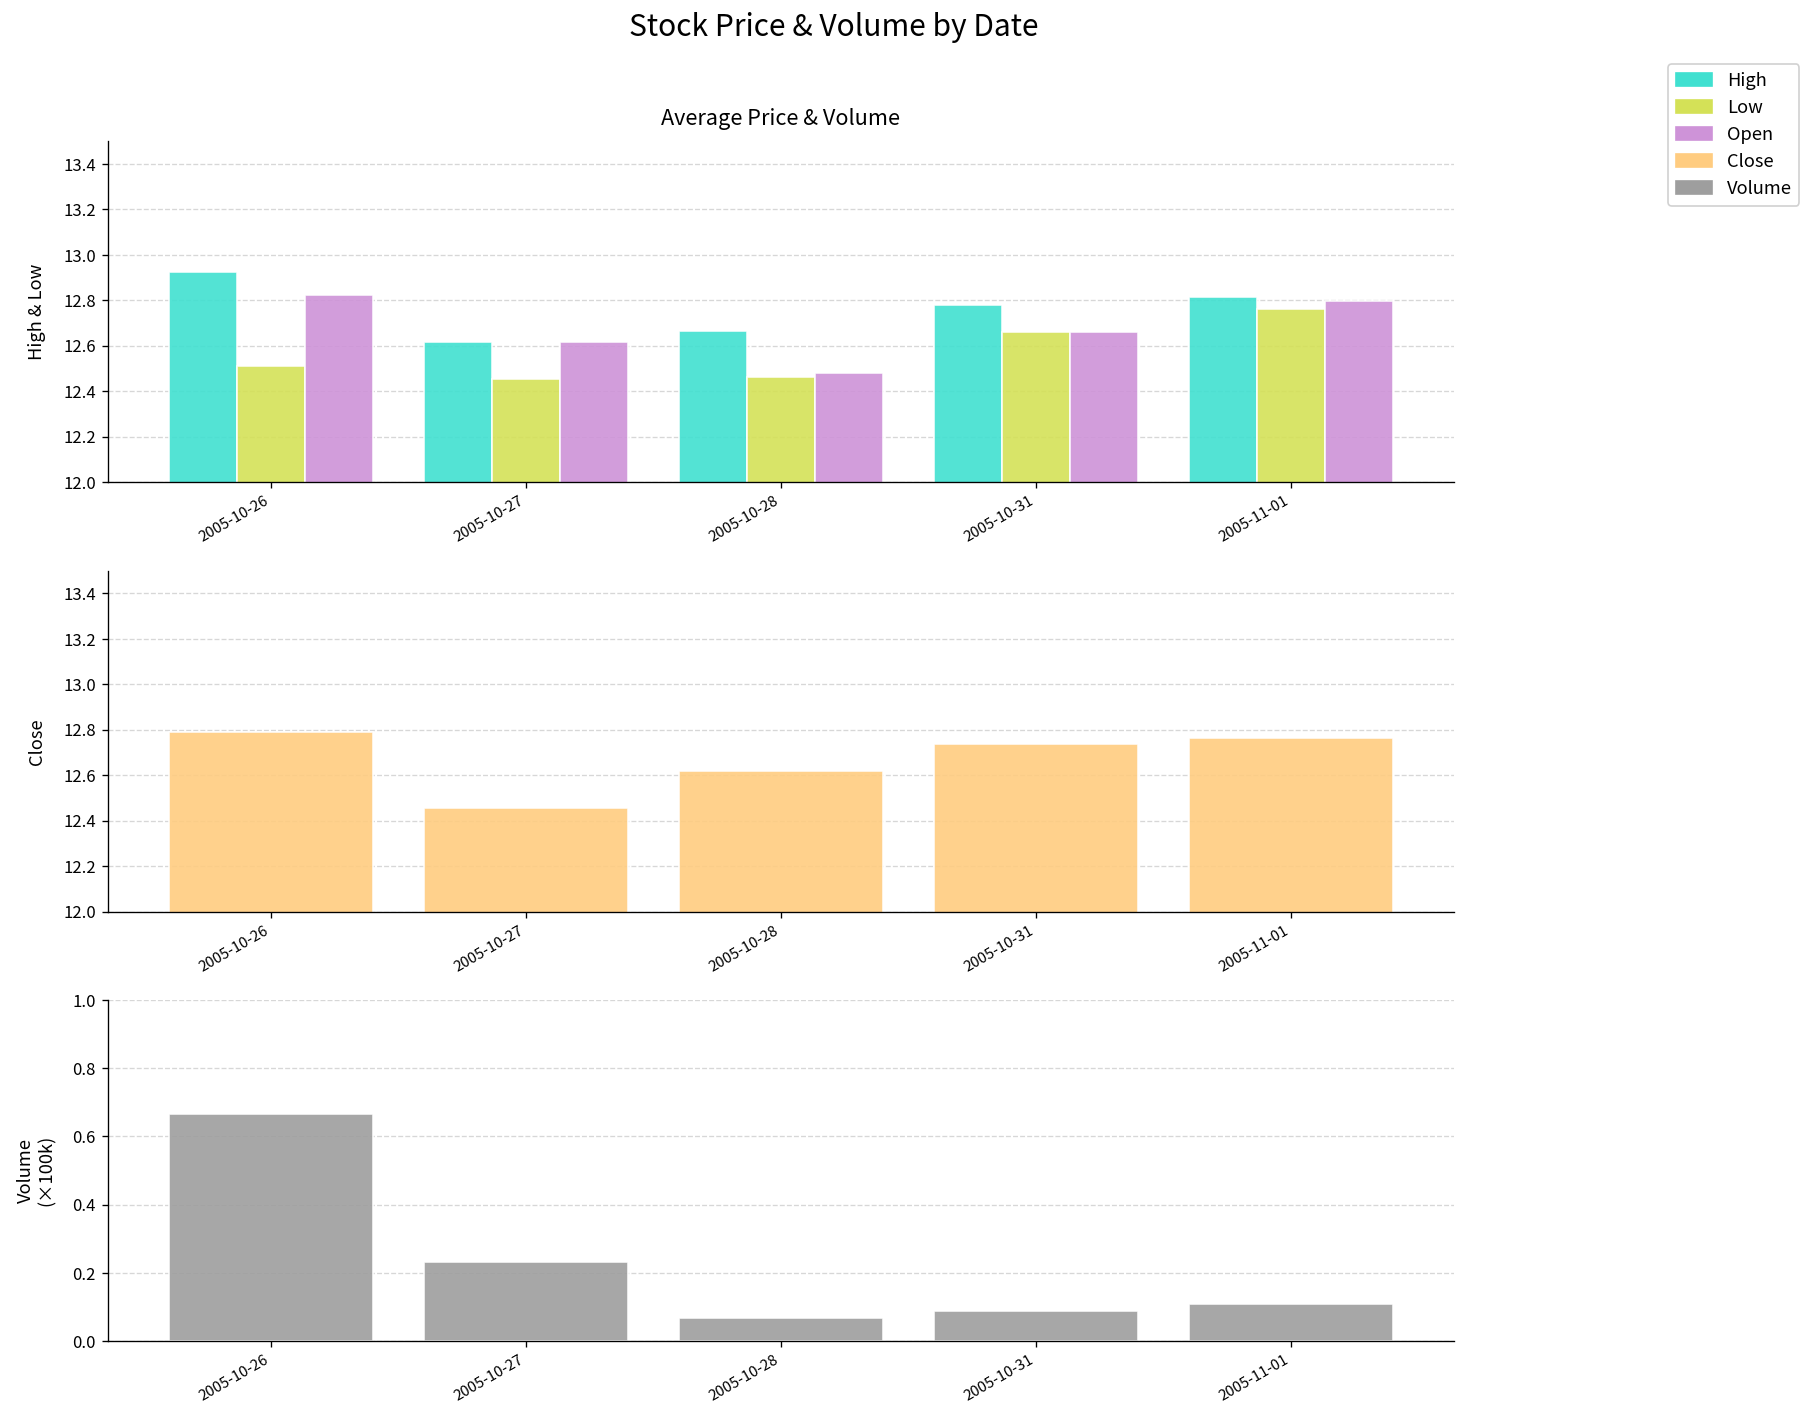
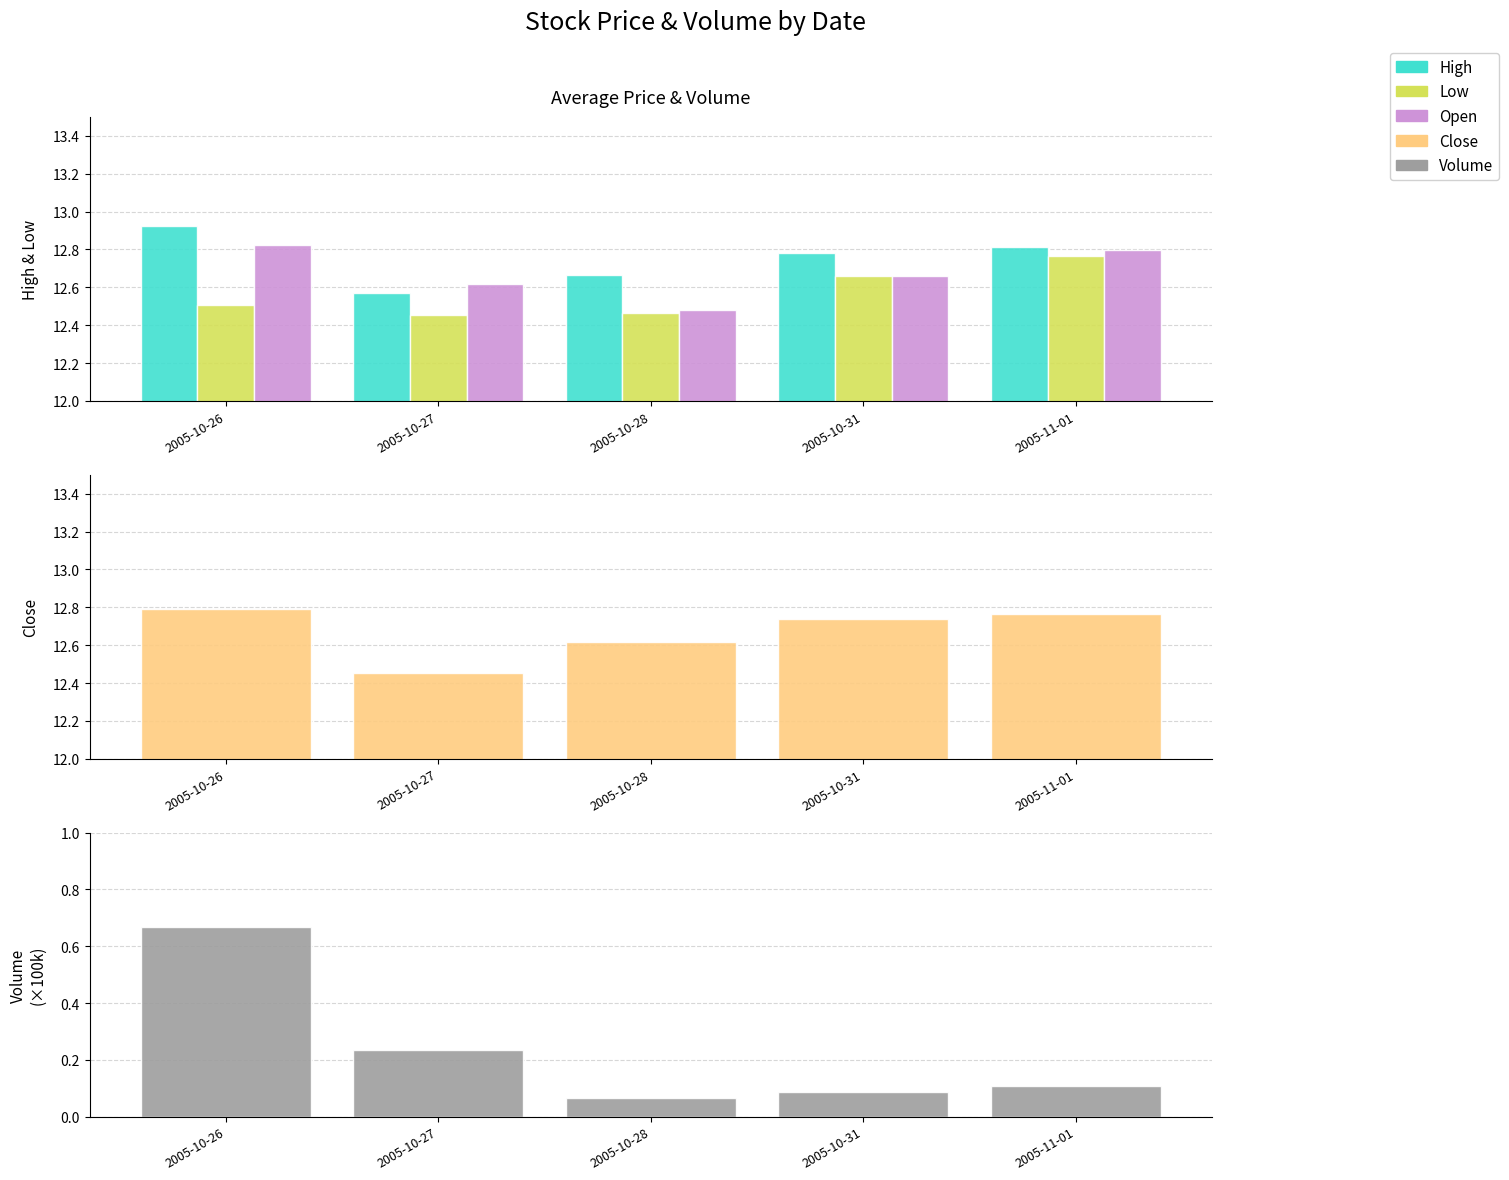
Average Price & Volume, High, 2005-10-27: 12.62 -> 12.57
